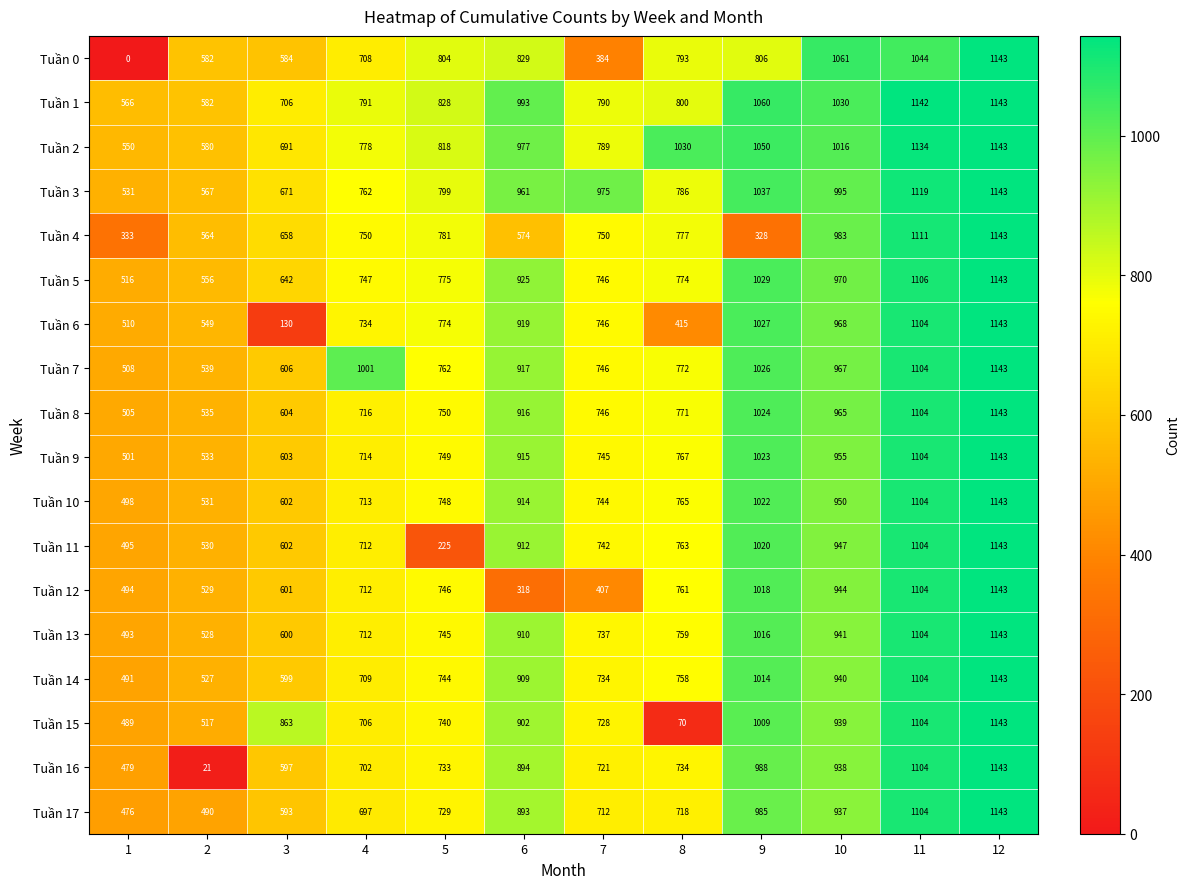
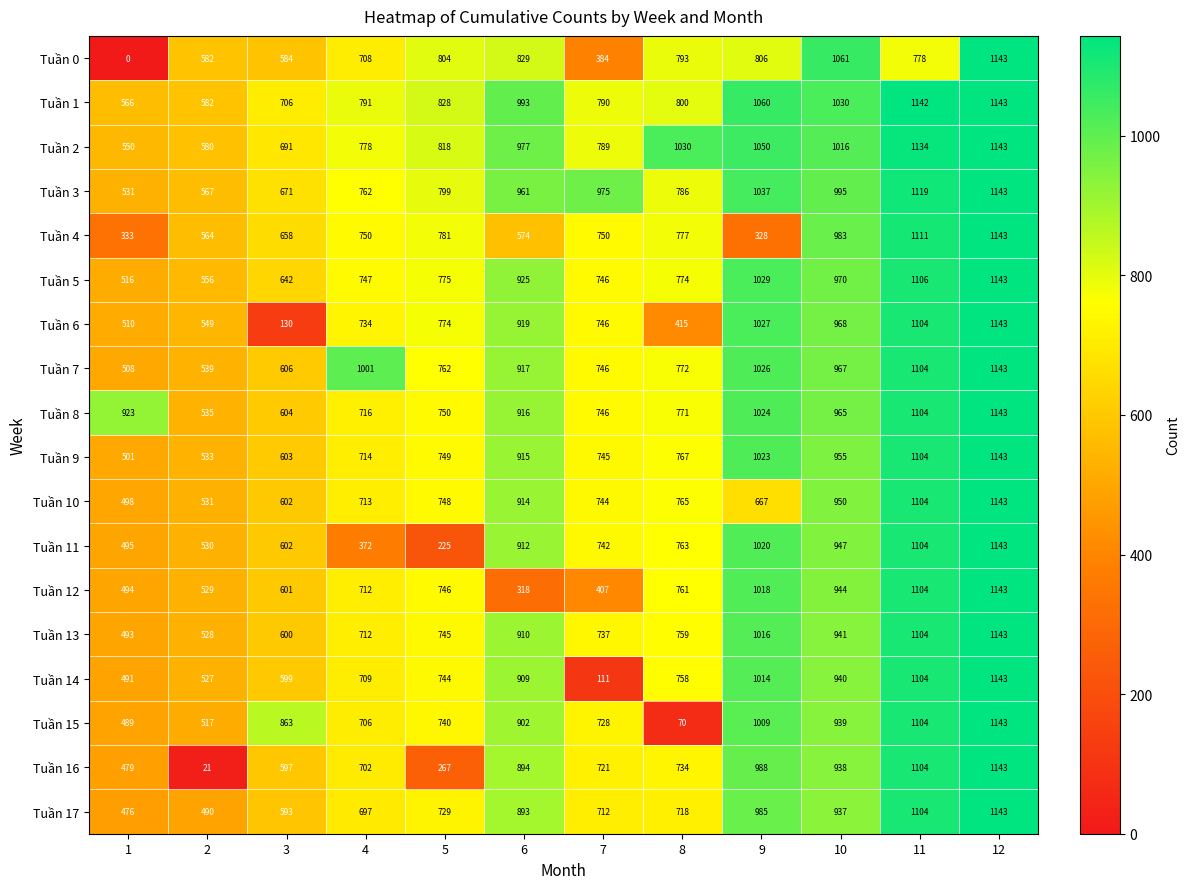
Tuần 0, 11: 1044 -> 778
Tuần 8, 1: 505 -> 923
Tuần 10, 9: 1022 -> 667
Tuần 11, 4: 712 -> 372
Tuần 14, 7: 734 -> 111
Tuần 16, 5: 733 -> 267
